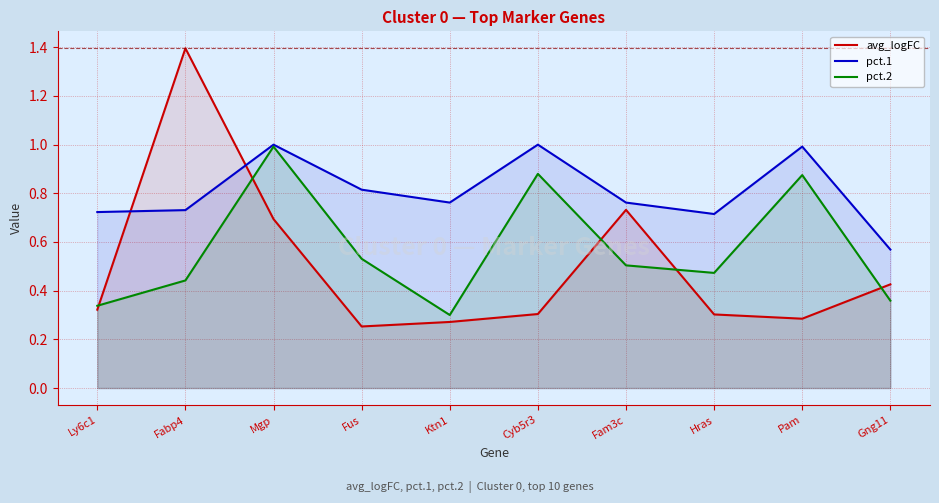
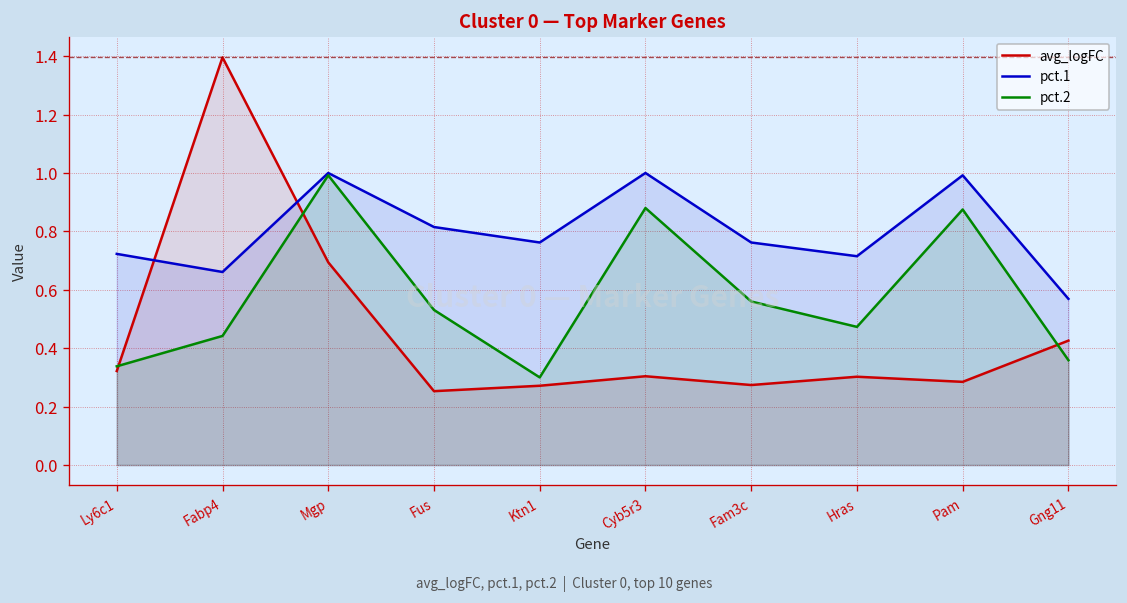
pct.1, Fabp4: 0.73 -> 0.66
avg_logFC, Fam3c: 0.73 -> 0.27
pct.2, Fam3c: 0.50 -> 0.56
